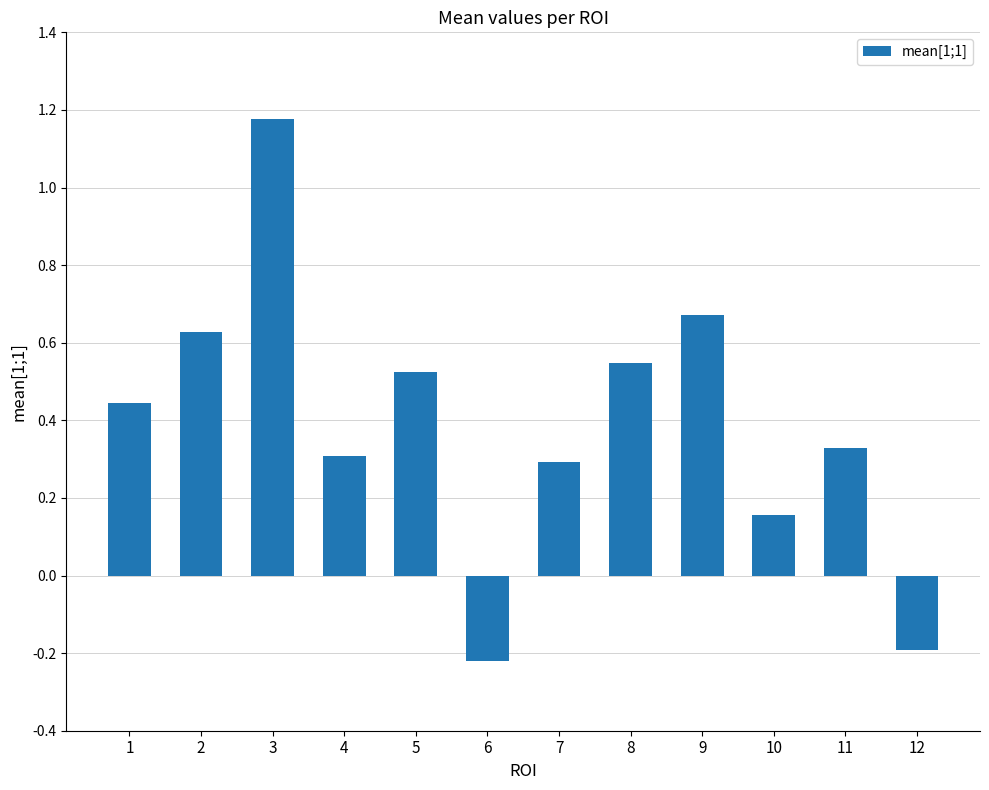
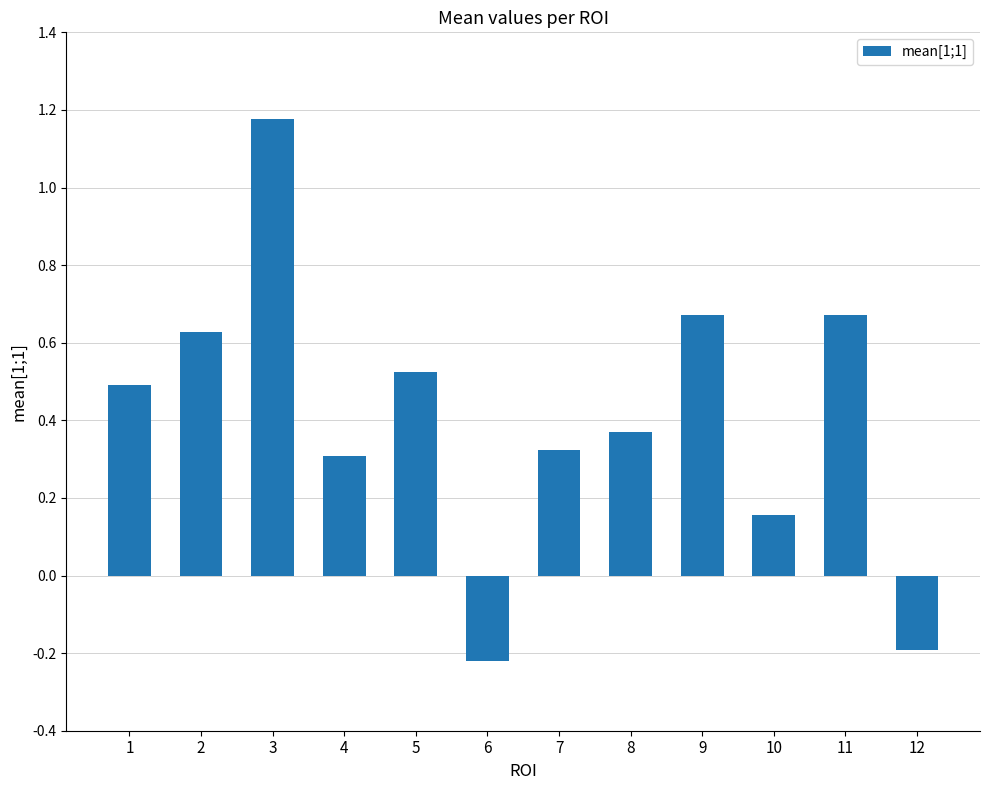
1: 0.44 -> 0.49
7: 0.29 -> 0.32
8: 0.55 -> 0.37
11: 0.33 -> 0.67
